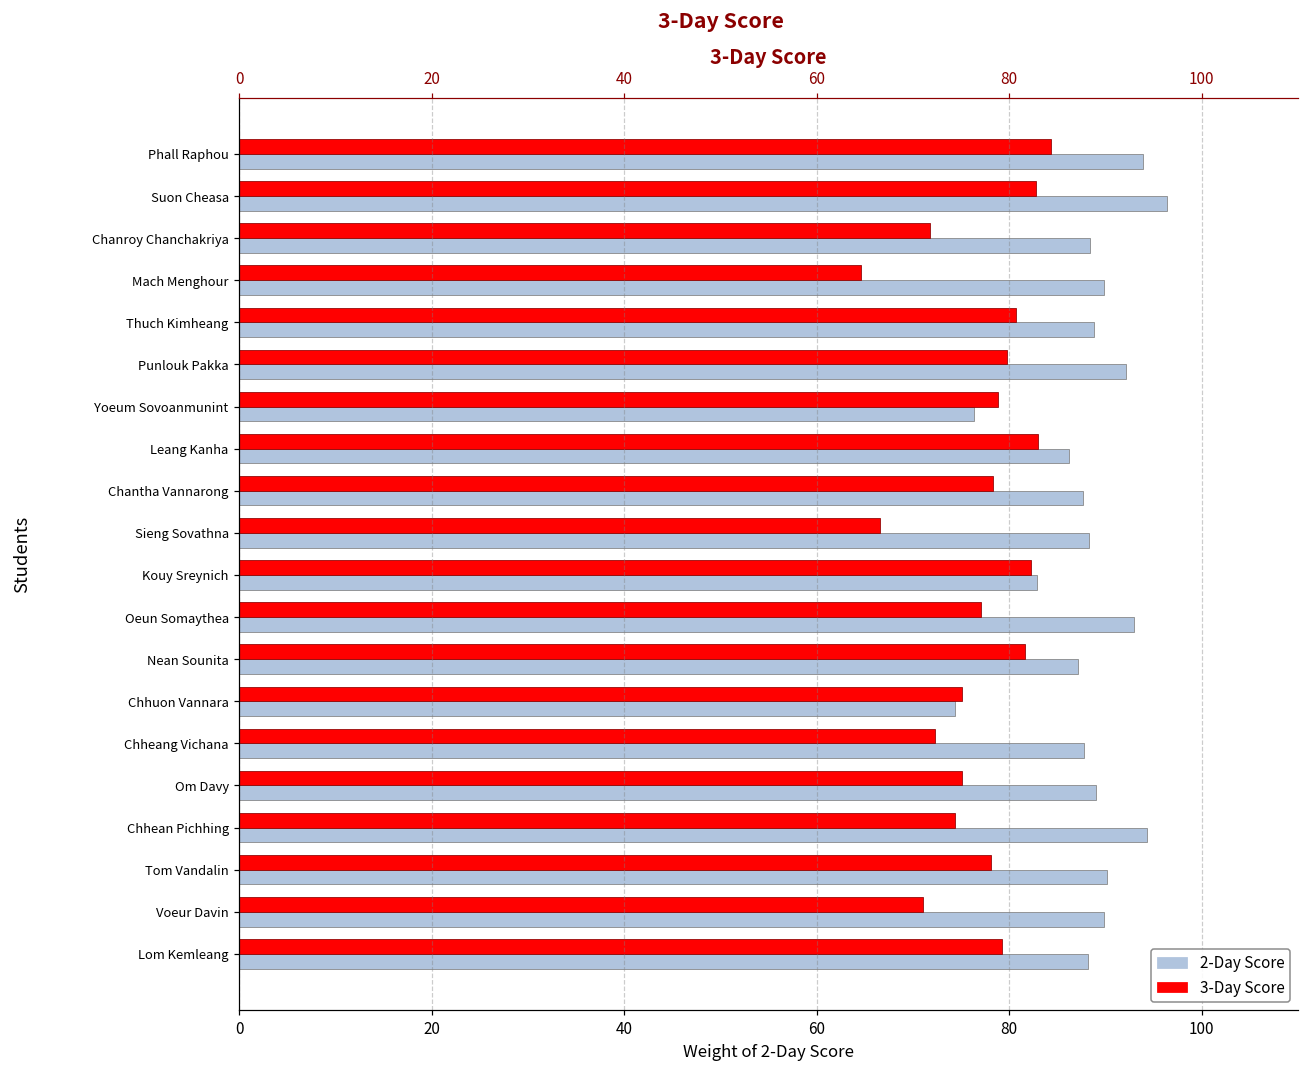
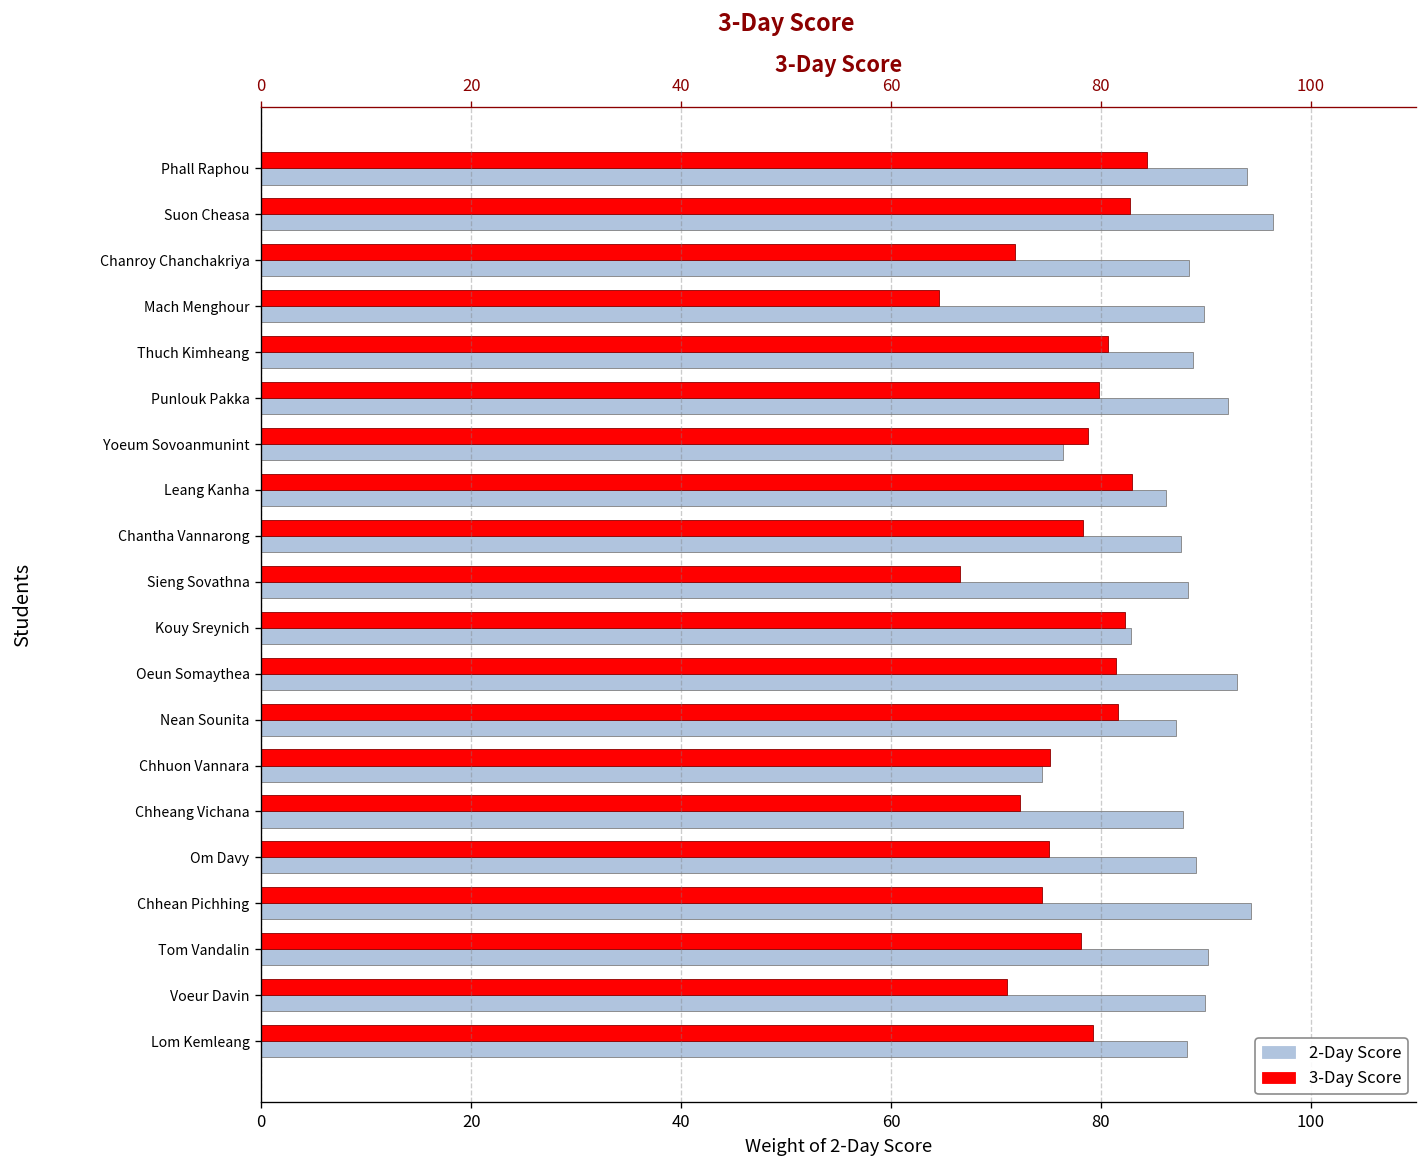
3-Day Score, Oeun Somaythea: 77 -> 81
